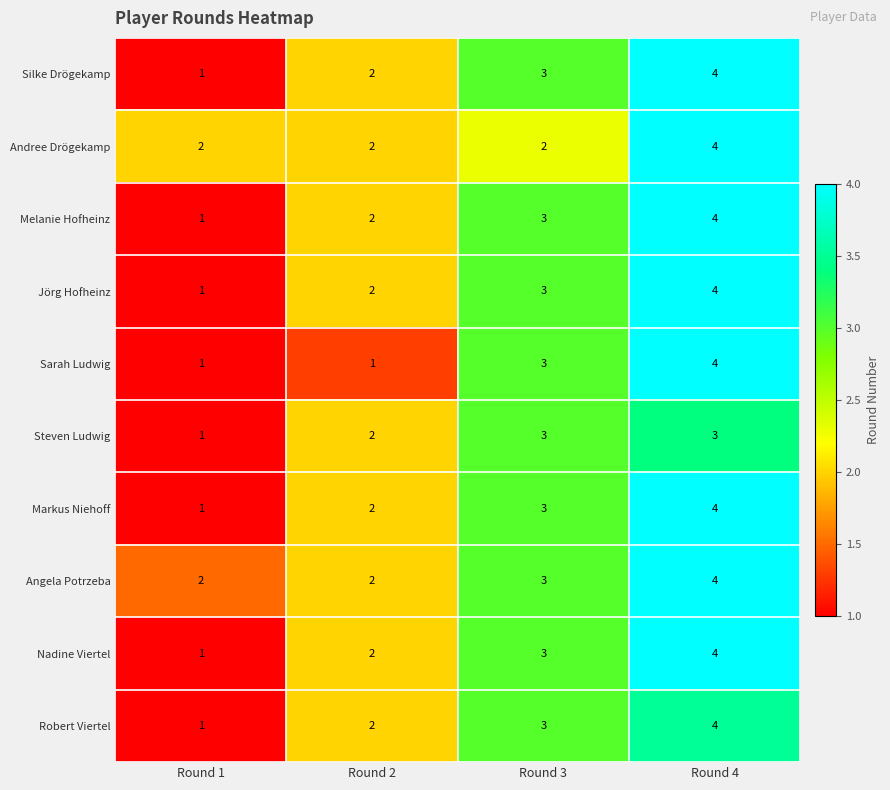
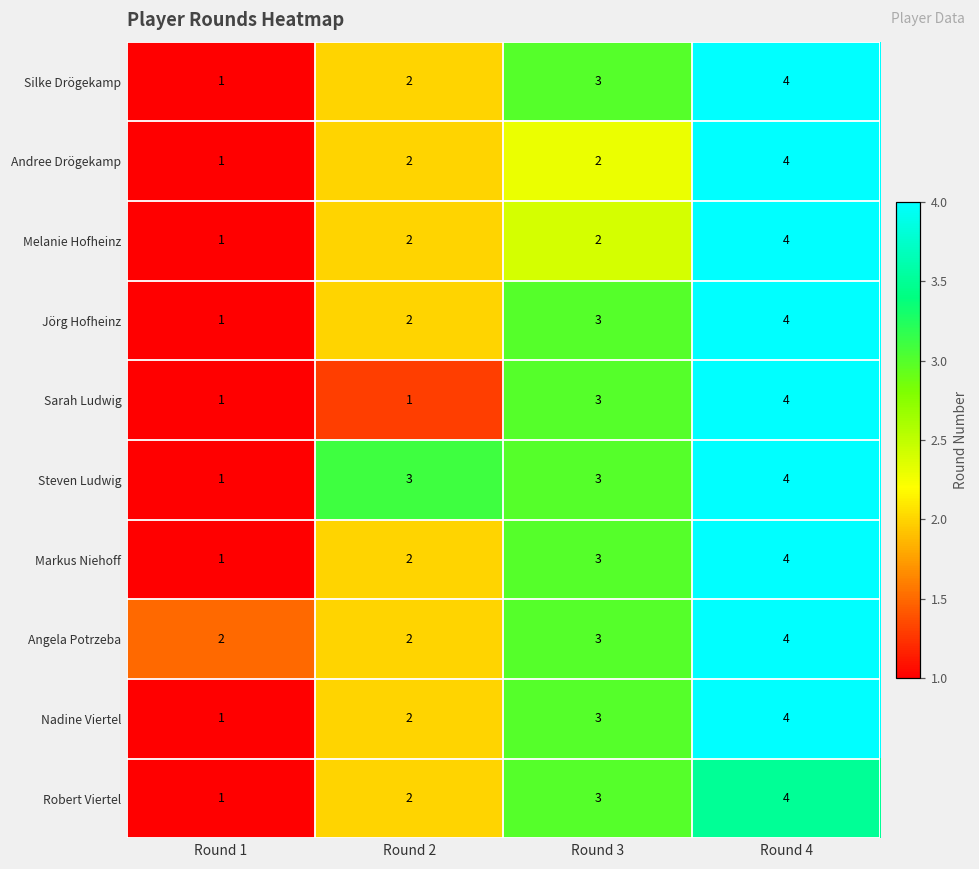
Andree Drögekamp, Round 1: 2 -> 1
Melanie Hofheinz, Round 3: 3 -> 2
Steven Ludwig, Round 2: 2 -> 3
Steven Ludwig, Round 4: 3 -> 4
